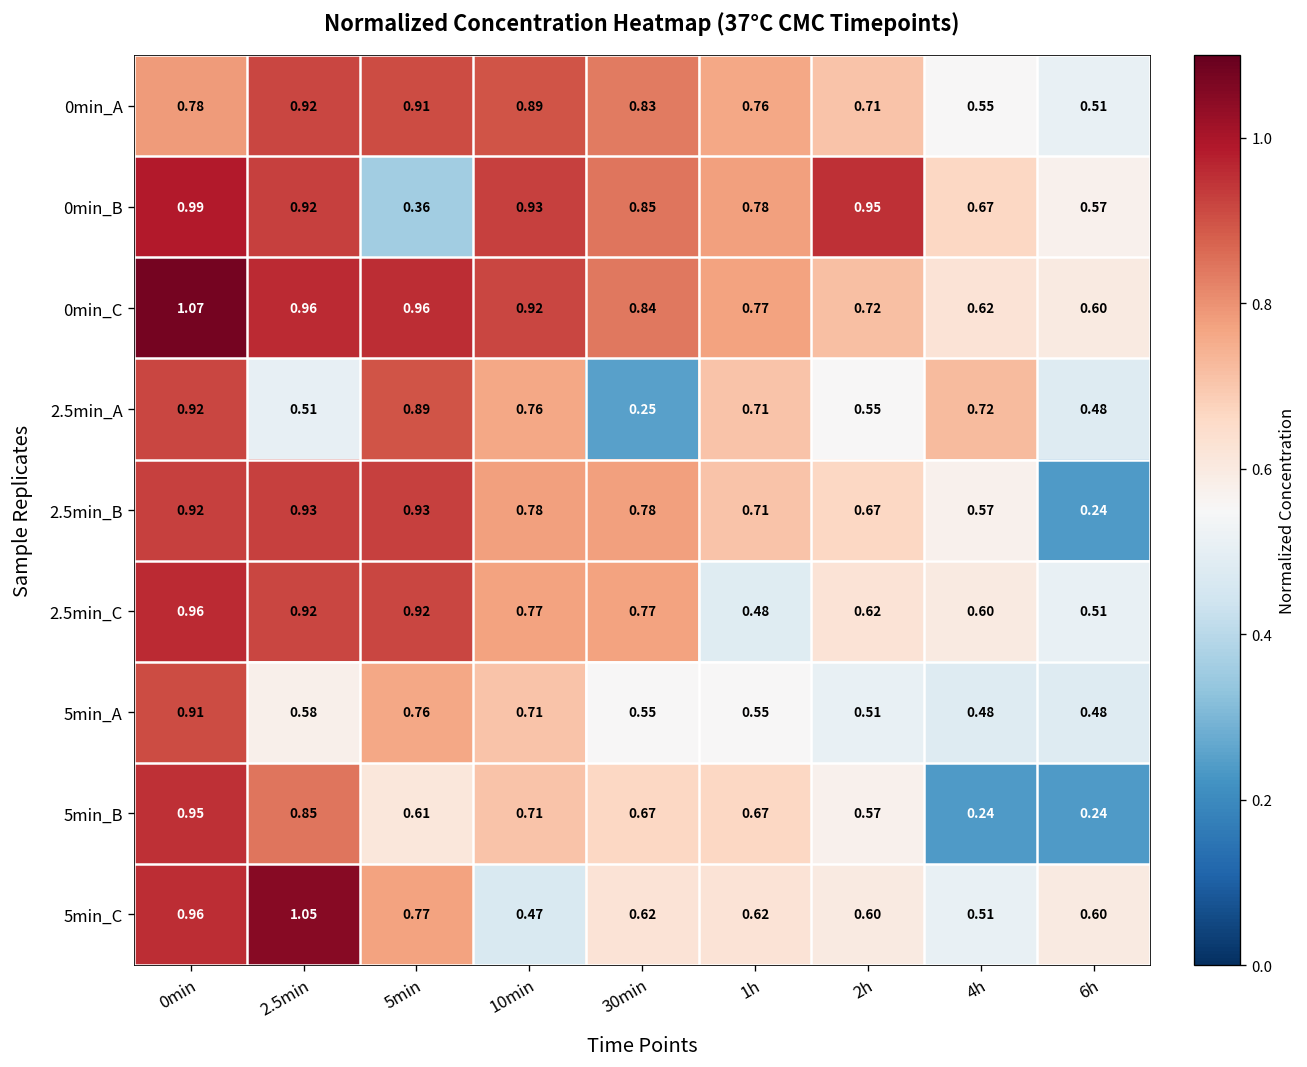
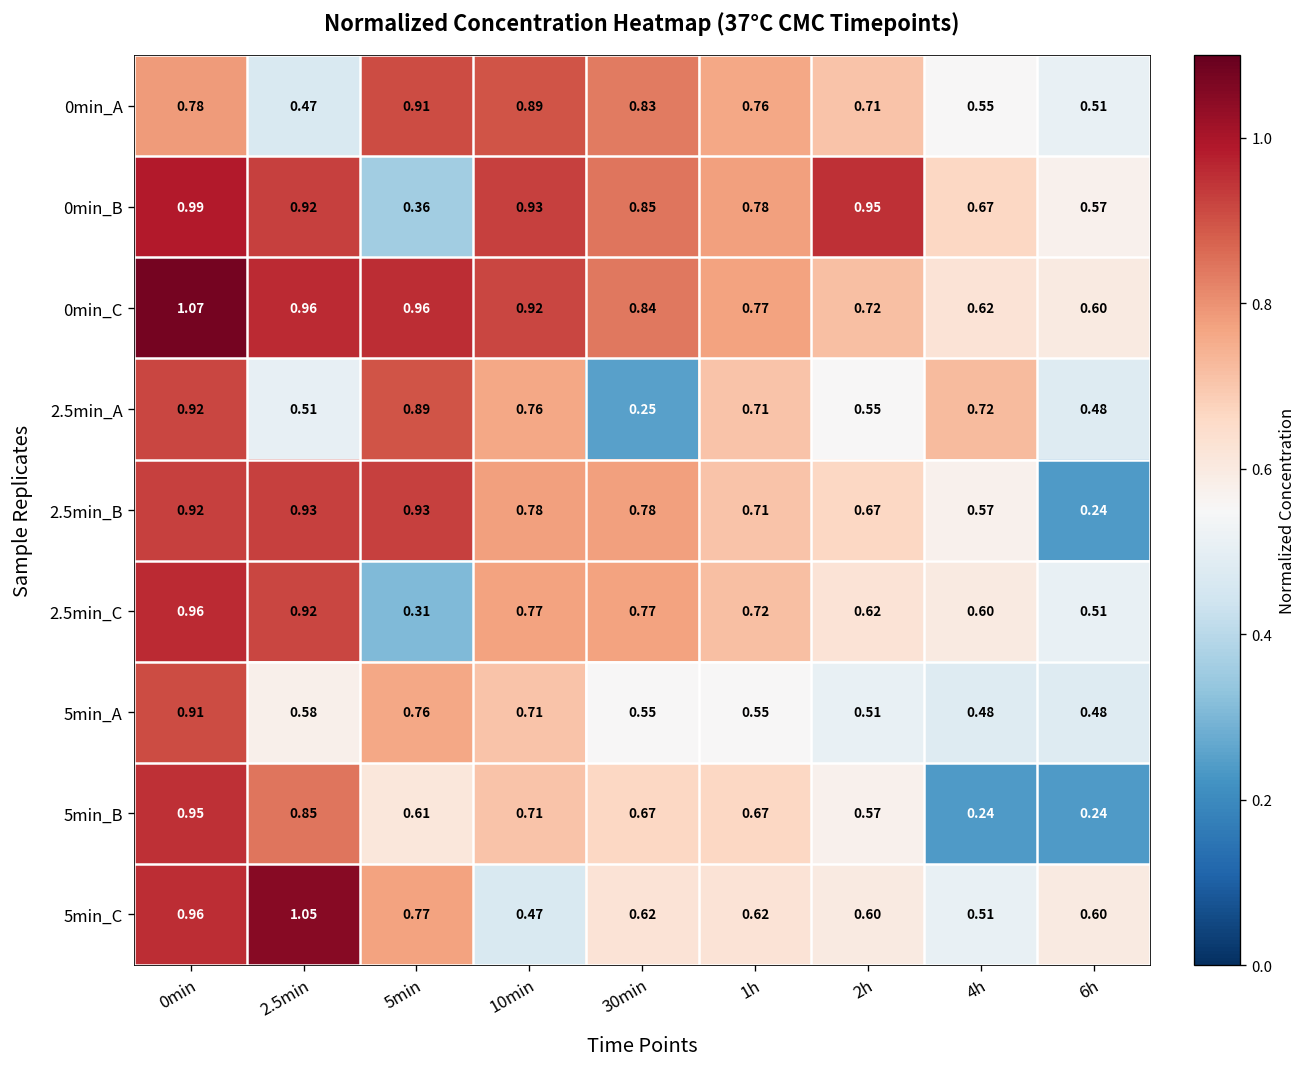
0min_A, 2.5min: 0.92 -> 0.47
2.5min_C, 5min: 0.92 -> 0.31
2.5min_C, 1h: 0.48 -> 0.72
